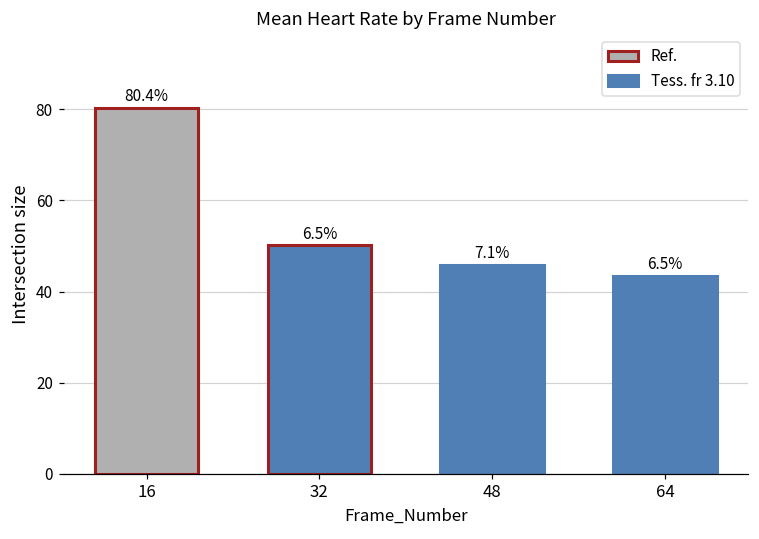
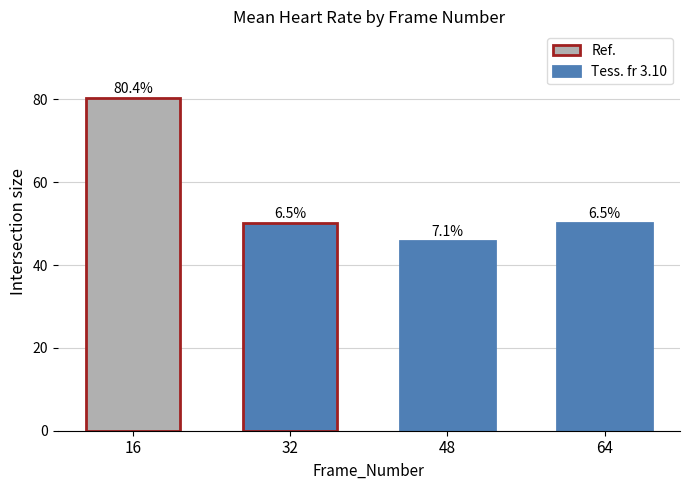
64: 43 -> 50
